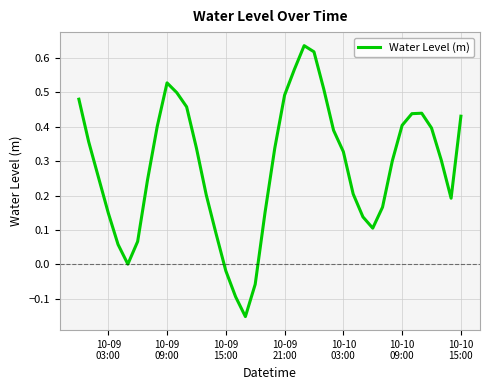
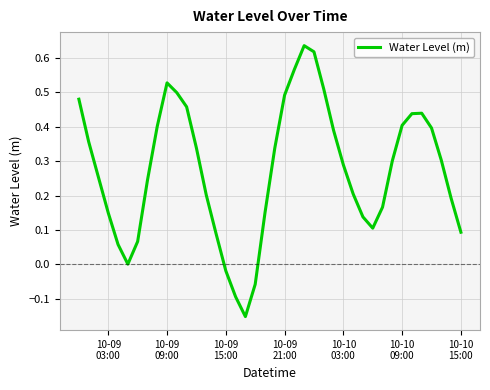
10-10 03:00: 0.33 -> 0.29
10-10 15:00: 0.43 -> 0.09
